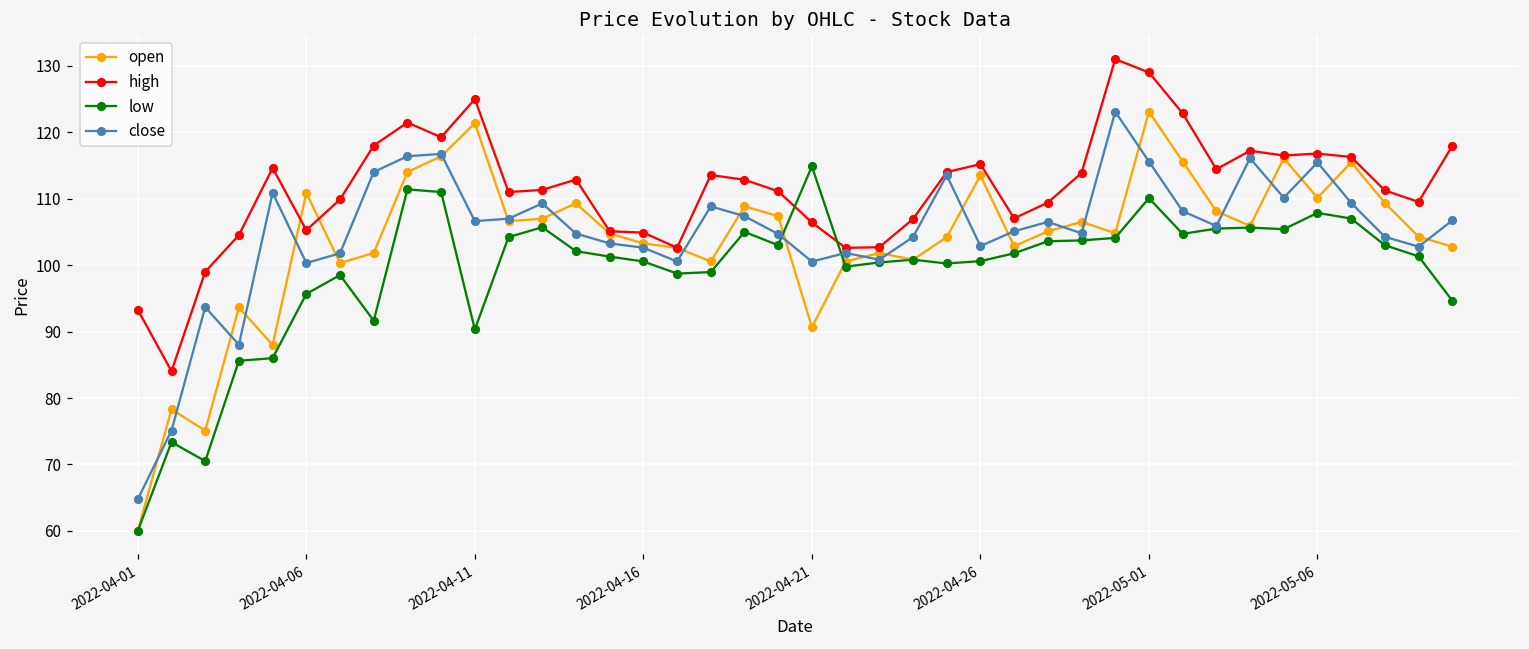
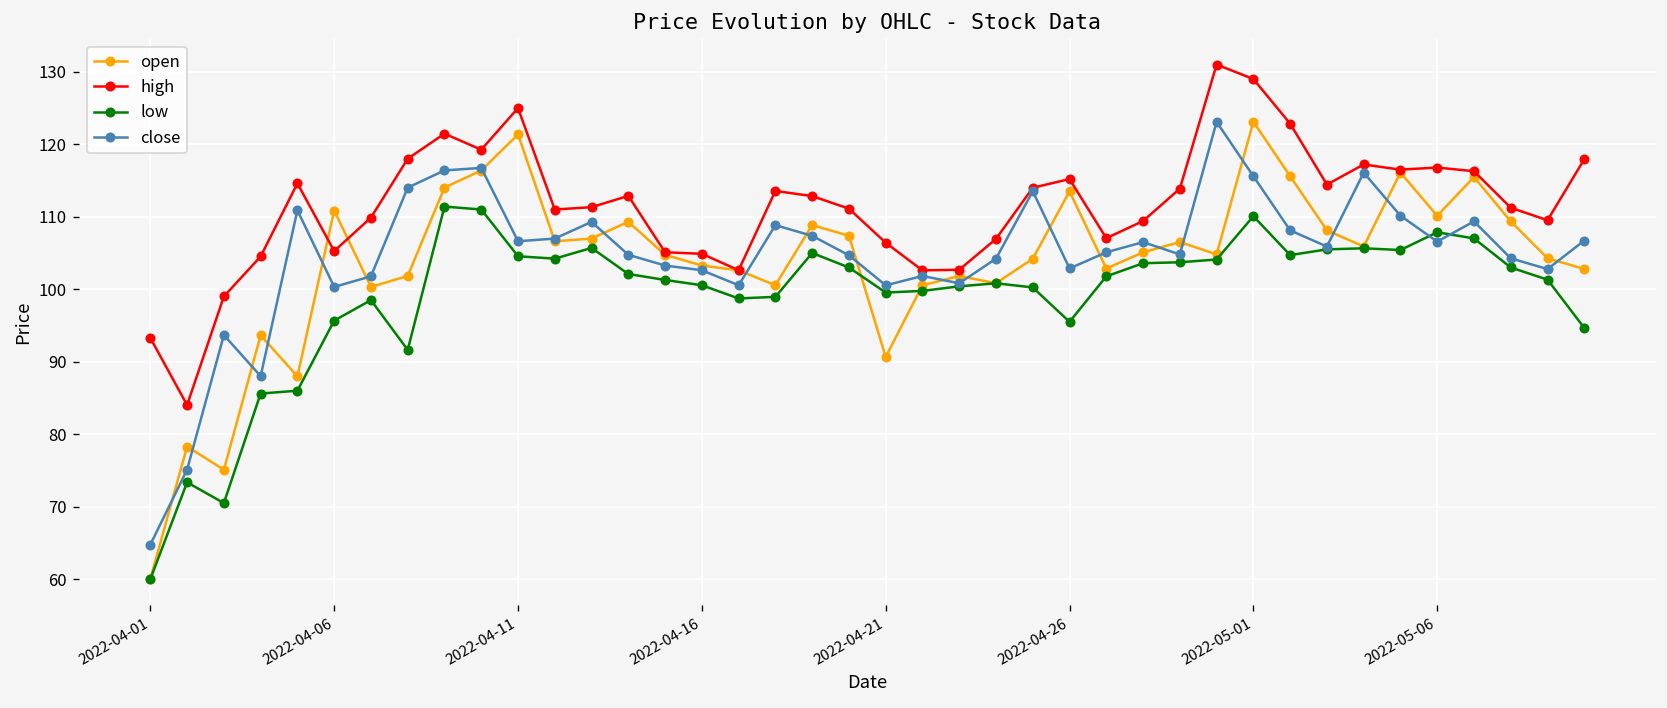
low, 2022-04-11: 90 -> 105
low, 2022-04-21: 115 -> 100
low, 2022-04-26: 101 -> 96
close, 2022-05-06: 115 -> 107
